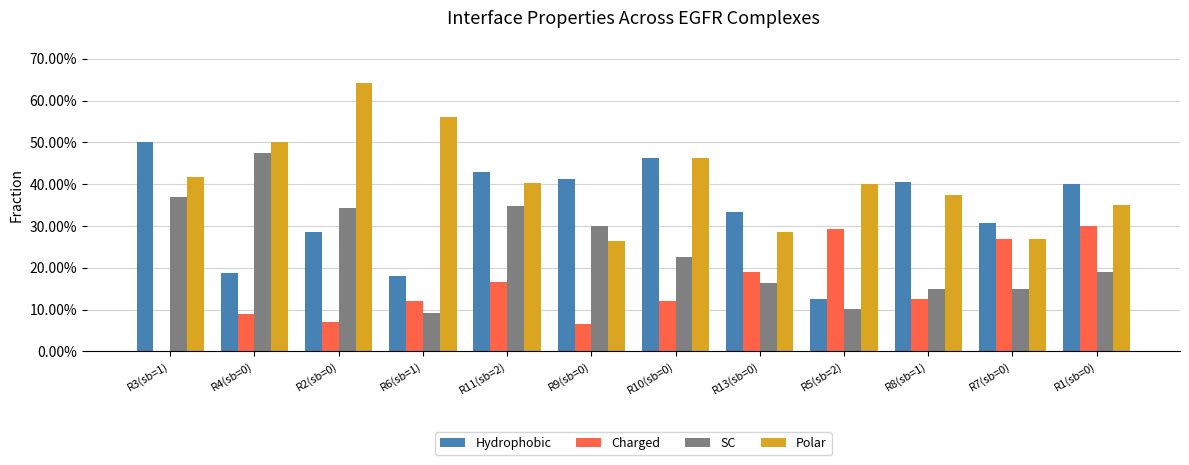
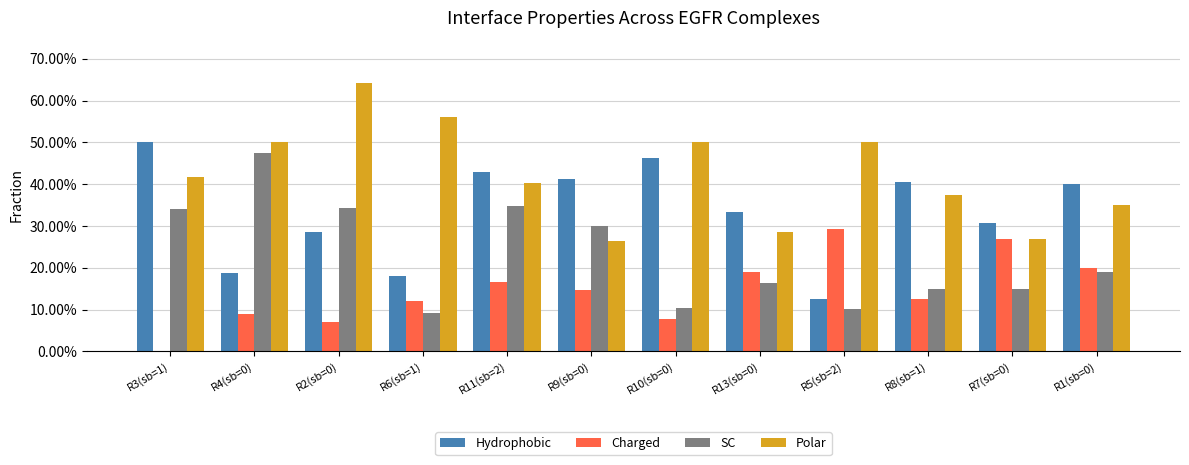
SC, R3(sb=1): 37% -> 34%
Charged, R9(sb=0): 7% -> 15%
Charged, R10(sb=0): 12% -> 8%
SC, R10(sb=0): 23% -> 10%
Polar, R10(sb=0): 46% -> 50%
Polar, R5(sb=2): 40% -> 50%
Charged, R1(sb=0): 30% -> 20%
